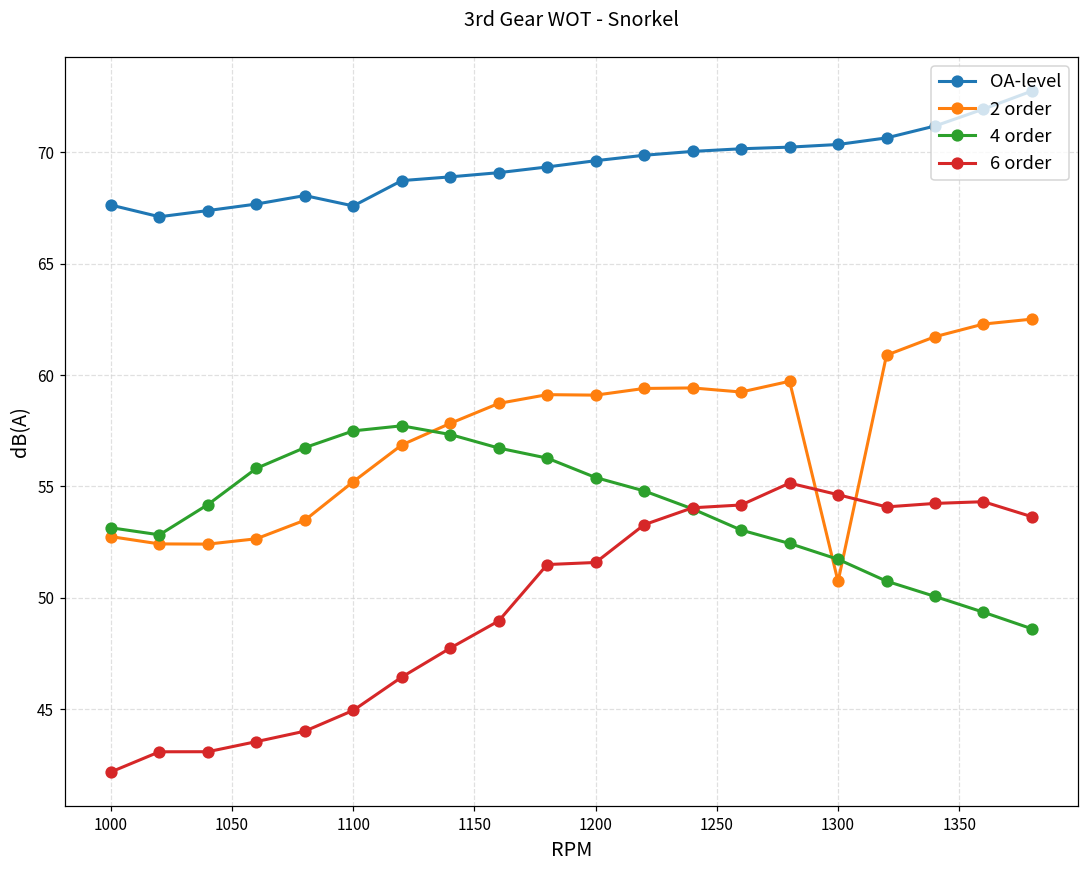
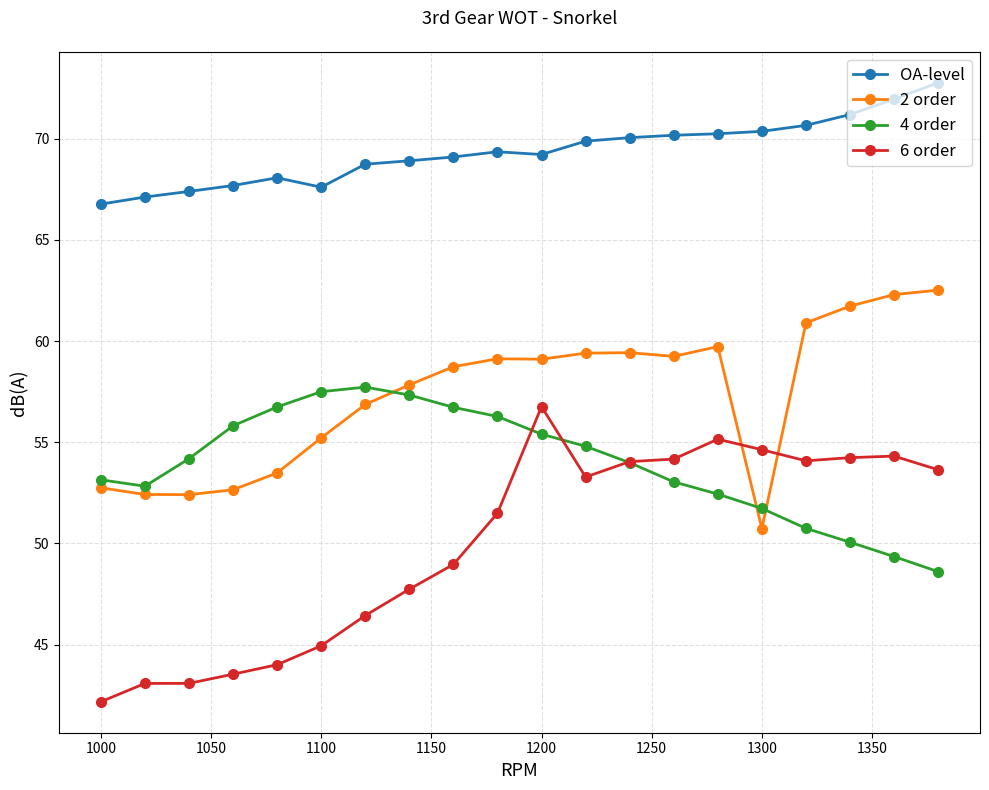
OA-level, 1000: 67.6 -> 66.8
OA-level, 1200: 69.6 -> 69.2
6 order, 1200: 51.6 -> 56.8
